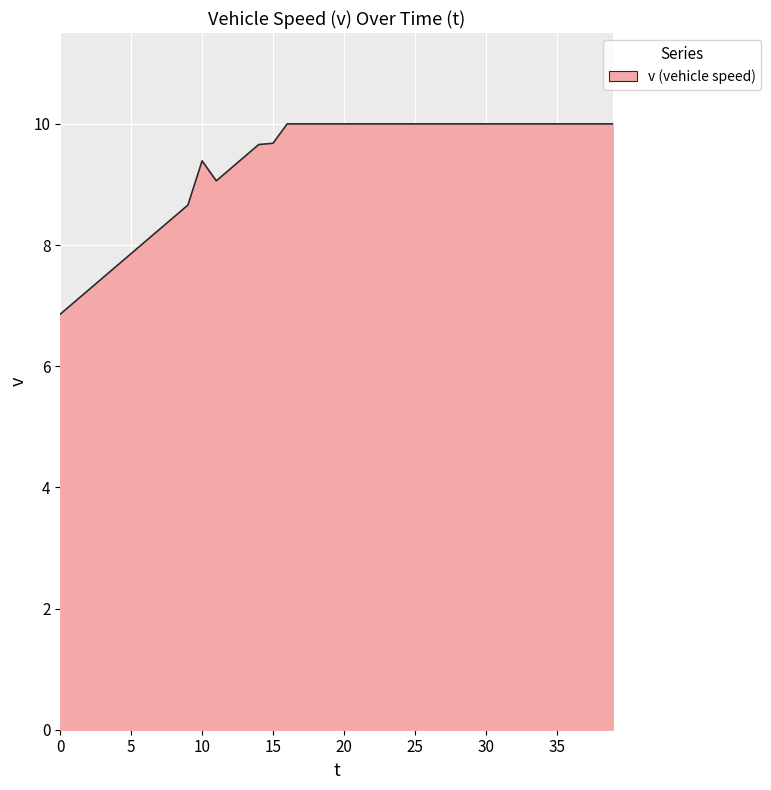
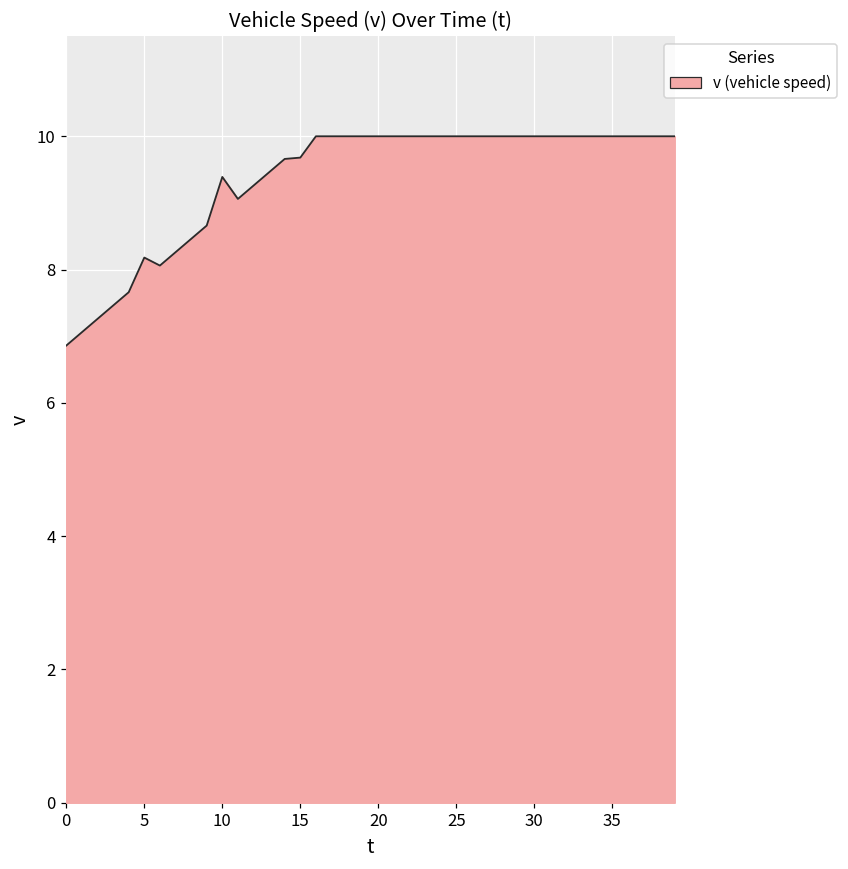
5: 7.9 -> 8.2
